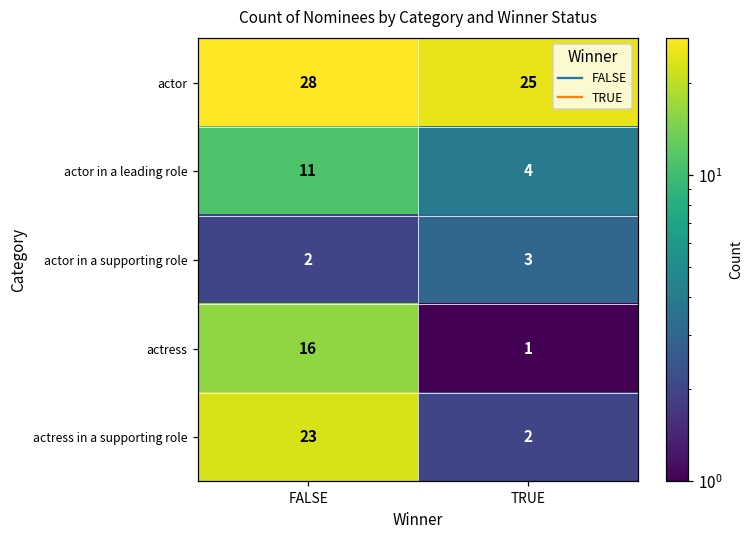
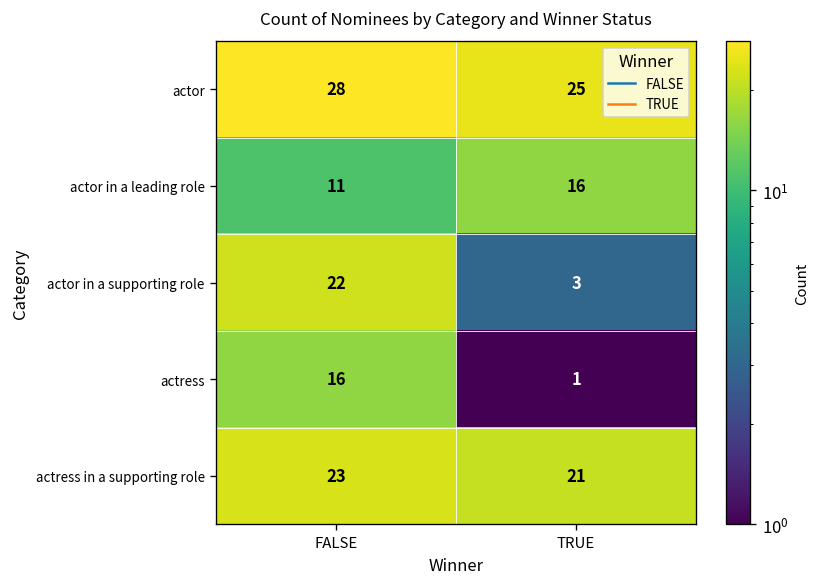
actor in a leading role, TRUE: 4 -> 16
actor in a supporting role, FALSE: 2 -> 22
actress in a supporting role, TRUE: 2 -> 21
